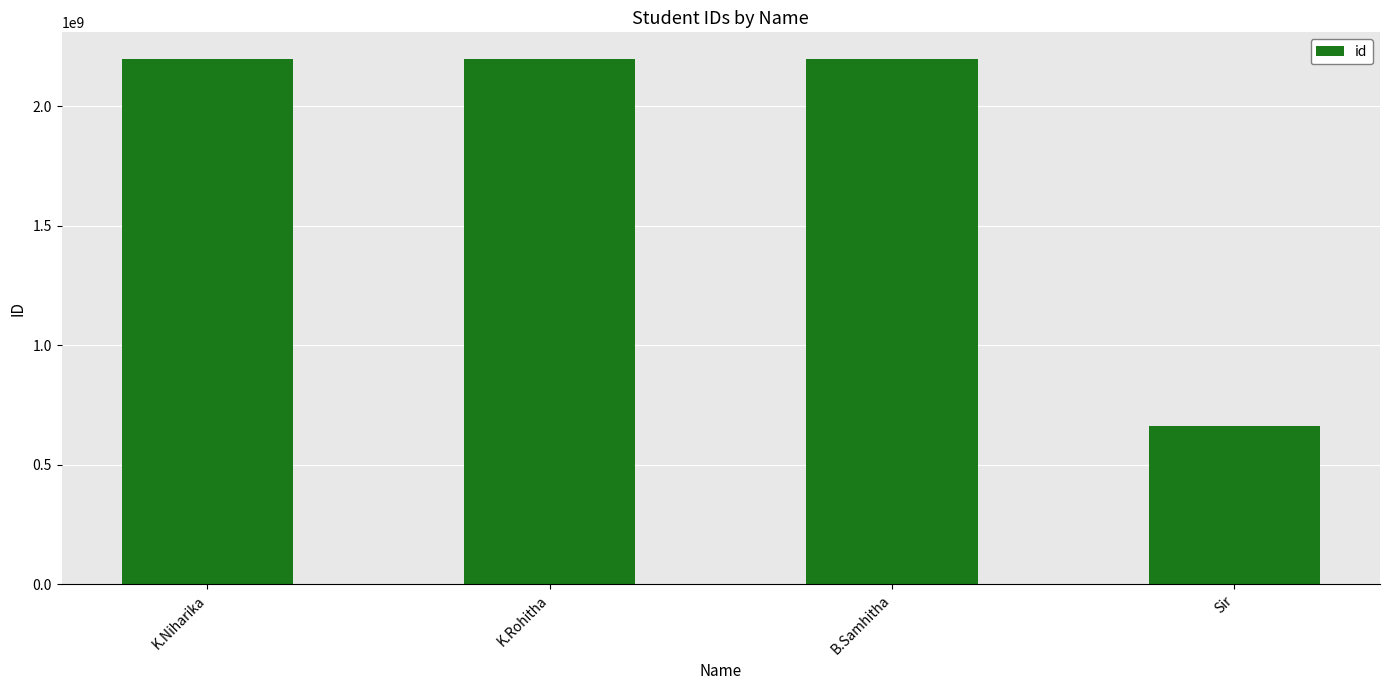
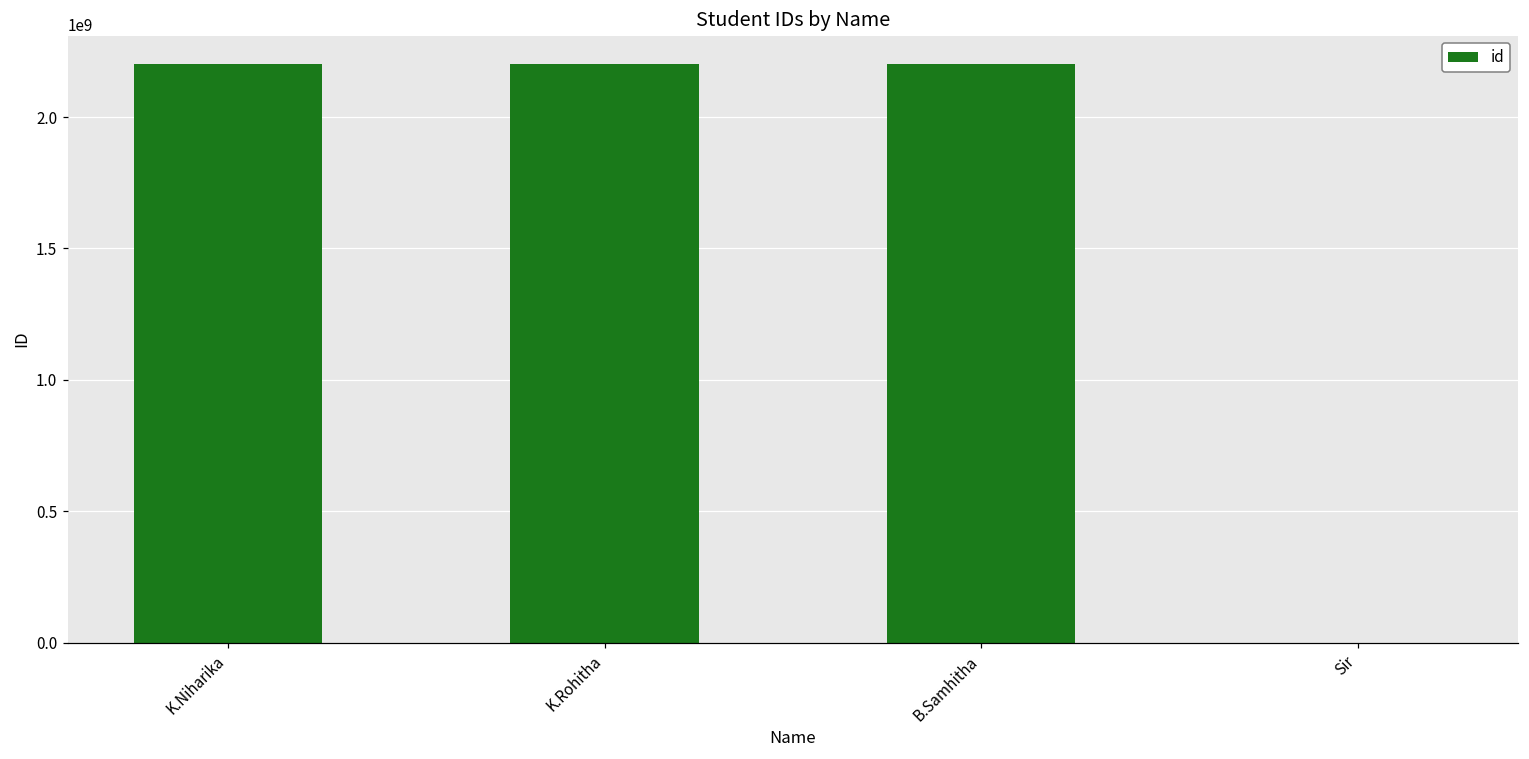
Sir: 660000000 -> 0
